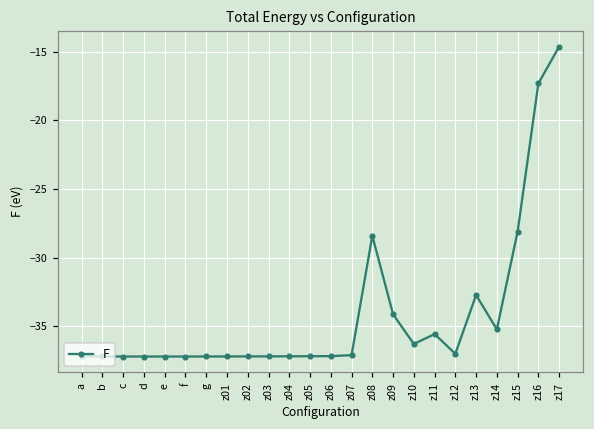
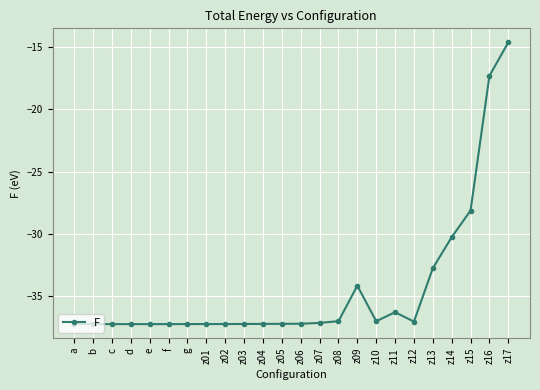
z08: -28.4 -> -37.0
z10: -36.3 -> -37.0
z11: -35.6 -> -36.3
z14: -35.2 -> -30.2
